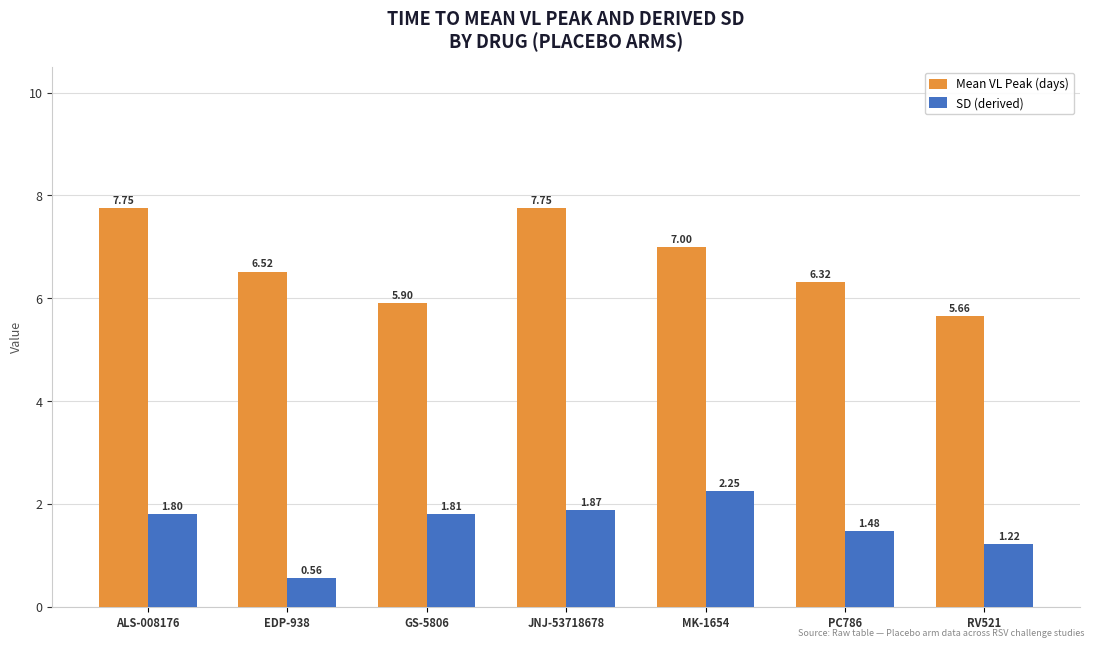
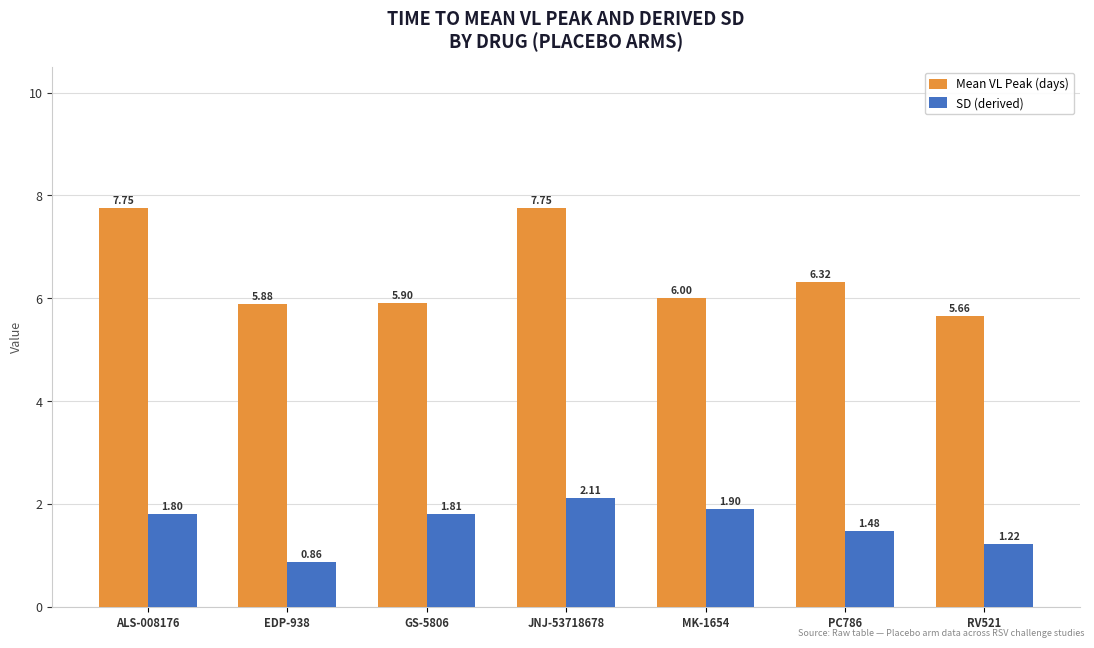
Mean VL Peak (days), EDP-938: 6.52 -> 5.88
SD (derived), EDP-938: 0.56 -> 0.86
SD (derived), JNJ-53718678: 1.87 -> 2.11
Mean VL Peak (days), MK-1654: 7.00 -> 6.00
SD (derived), MK-1654: 2.25 -> 1.90
